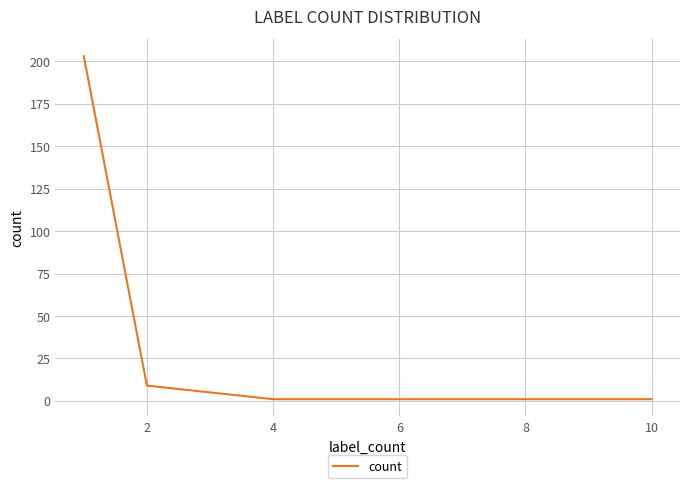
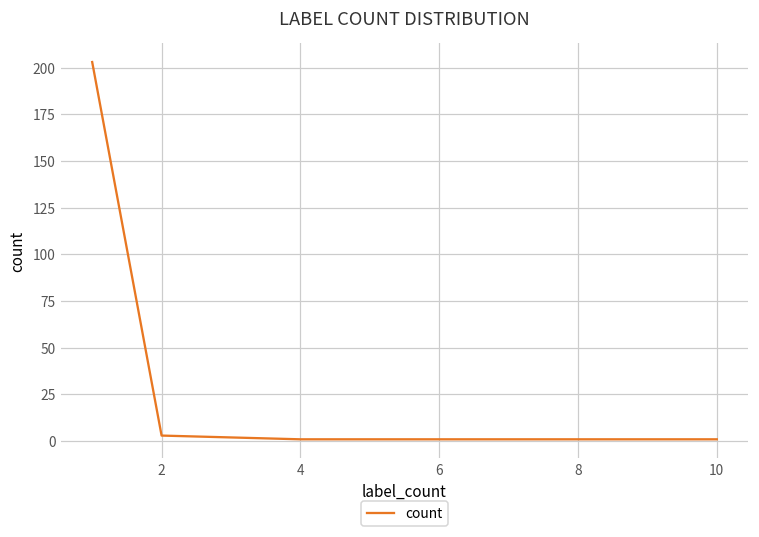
2: 9 -> 3
